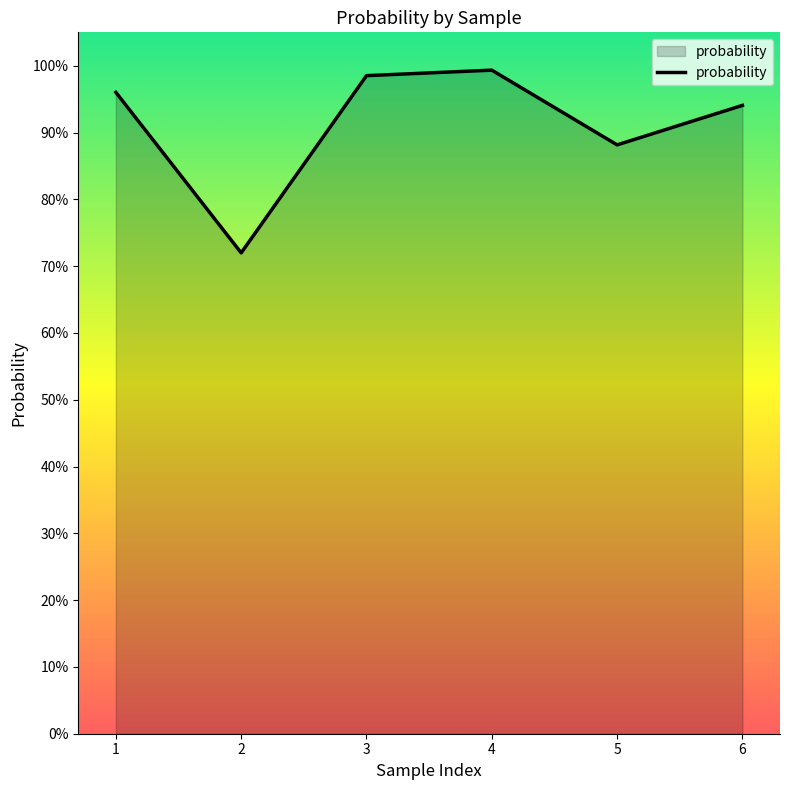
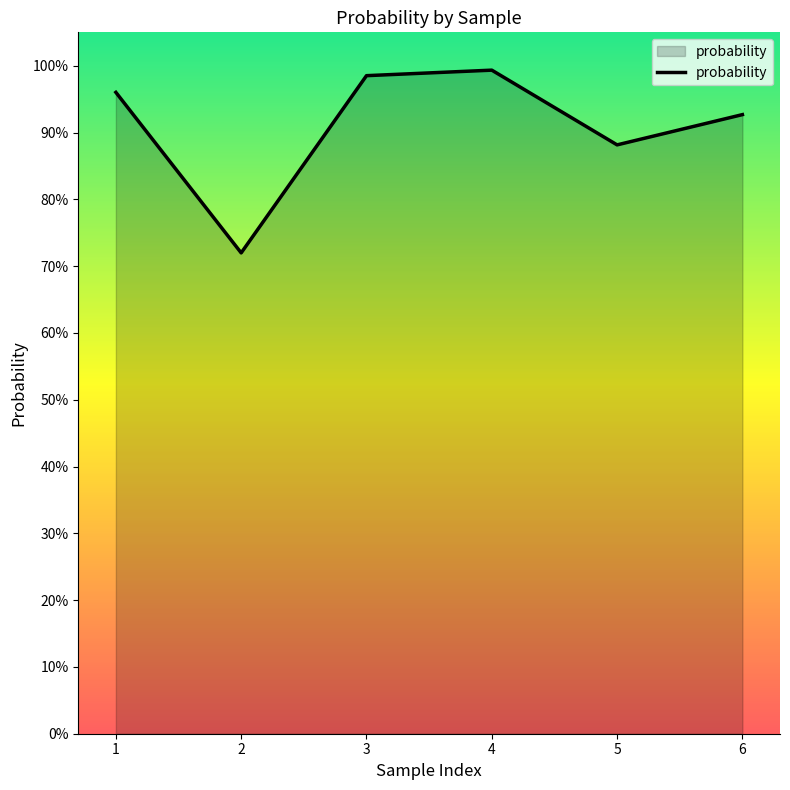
6: 94% -> 93%
